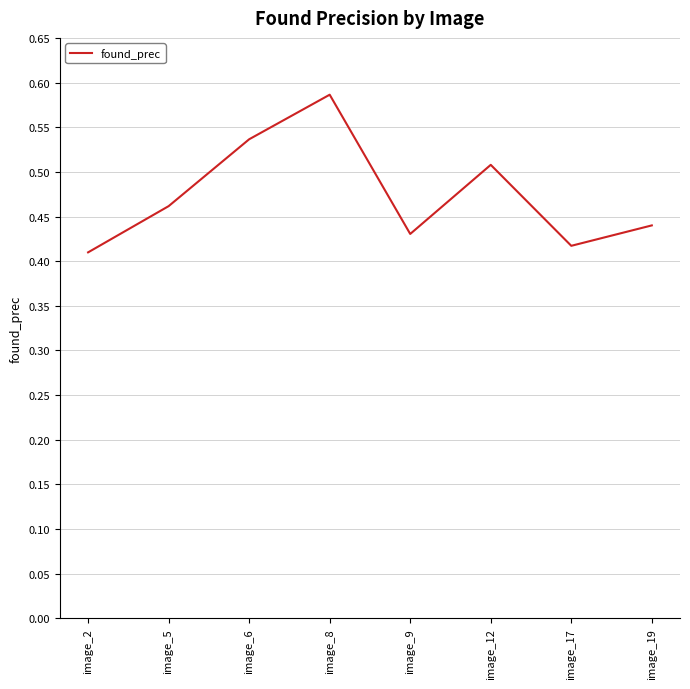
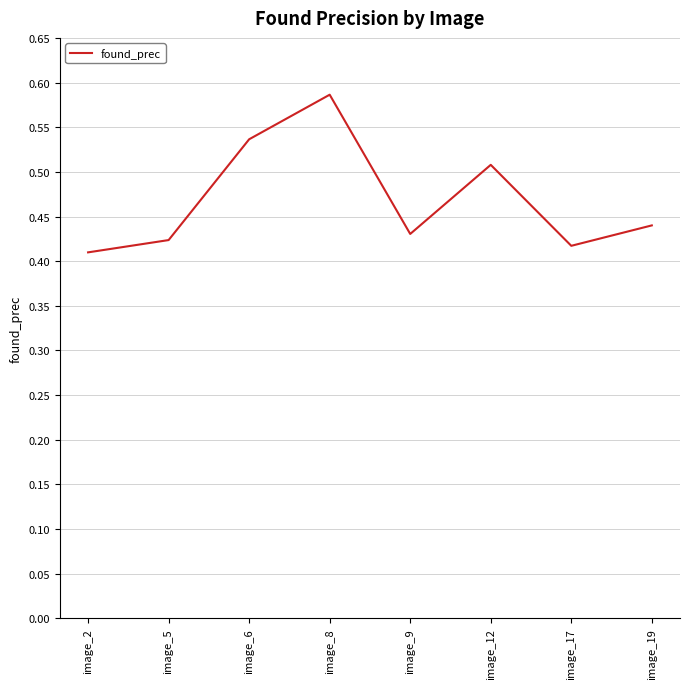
image_5: 0.46 -> 0.42
